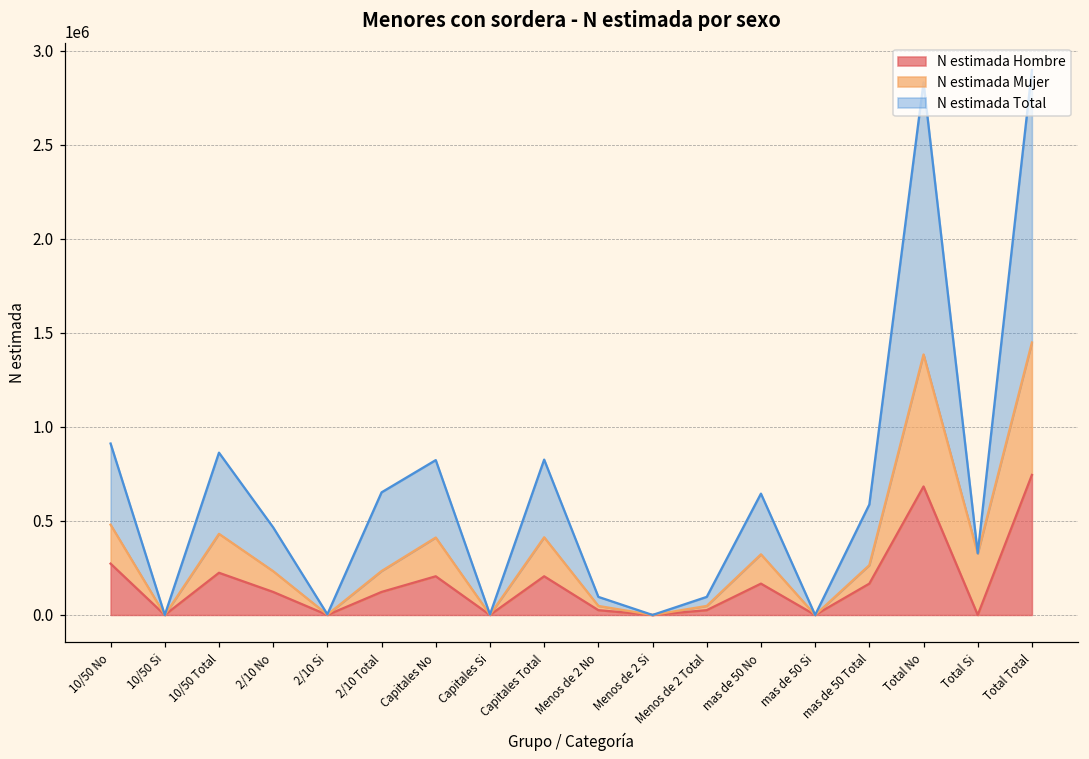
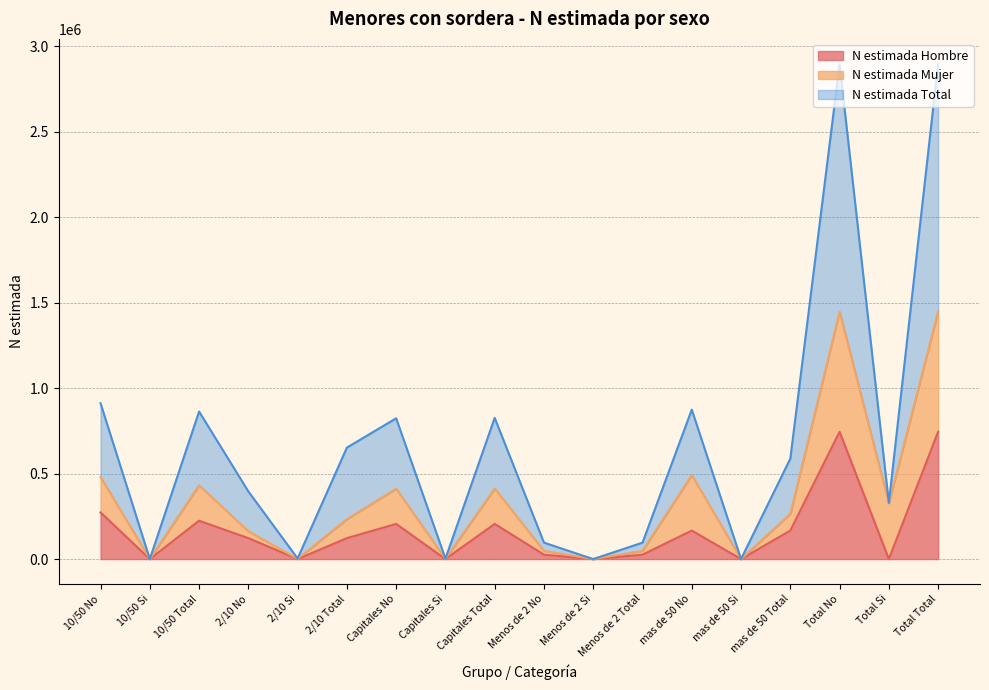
N estimada Mujer, 2/10 No: 110000 -> 40000
N estimada Mujer, mas de 50 No: 160000 -> 320000
N estimada Total, mas de 50 No: 320000 -> 380000
N estimada Hombre, Total No: 680000 -> 740000
